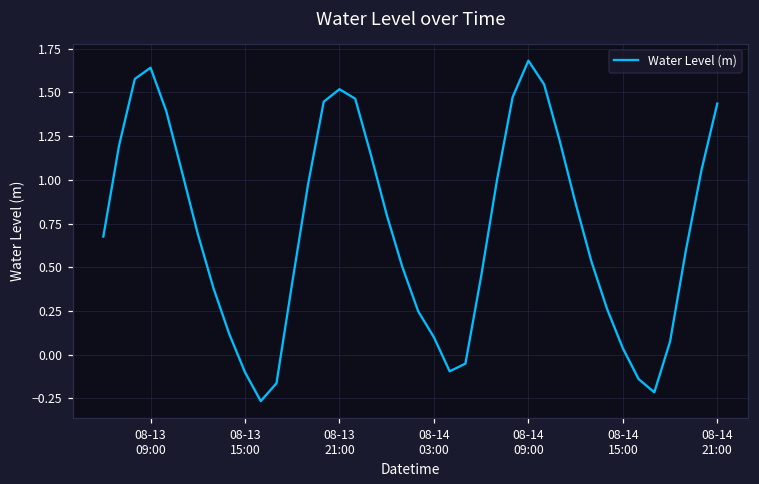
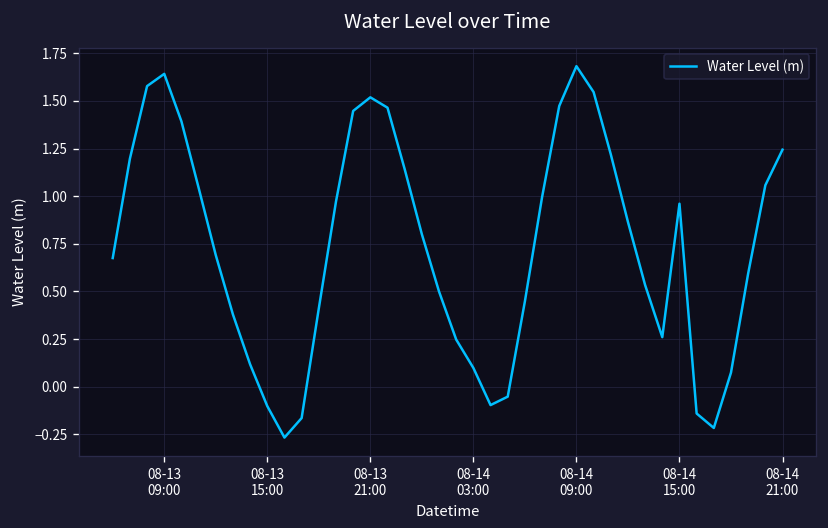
08-14 15:00: 0.04 -> 0.96
08-14 21:00: 1.44 -> 1.24
